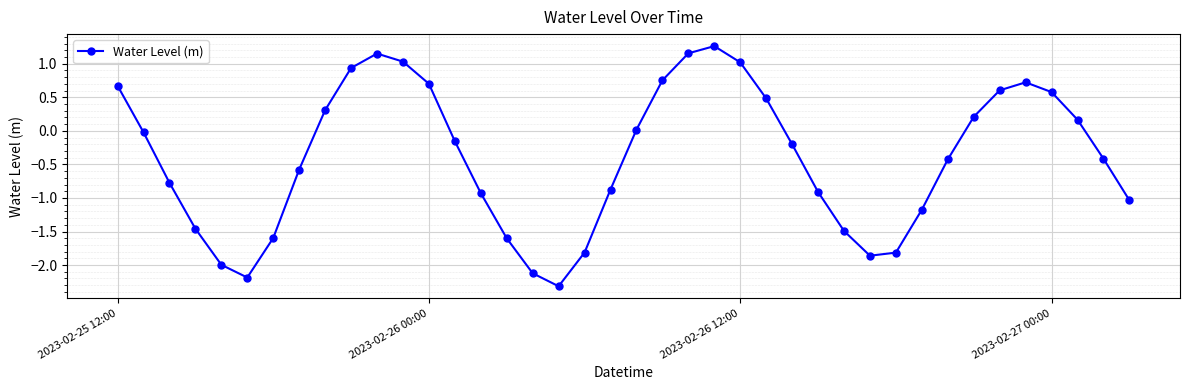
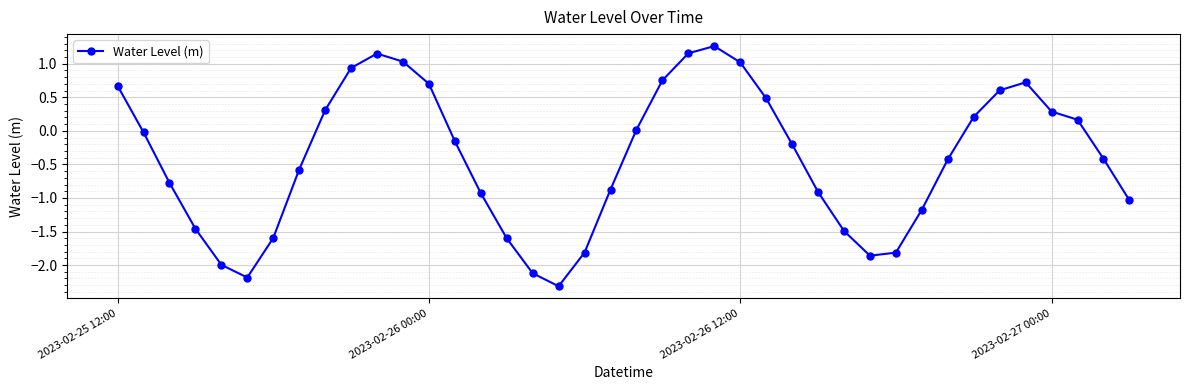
2023-02-27 00:00: 0.6 -> 0.3
